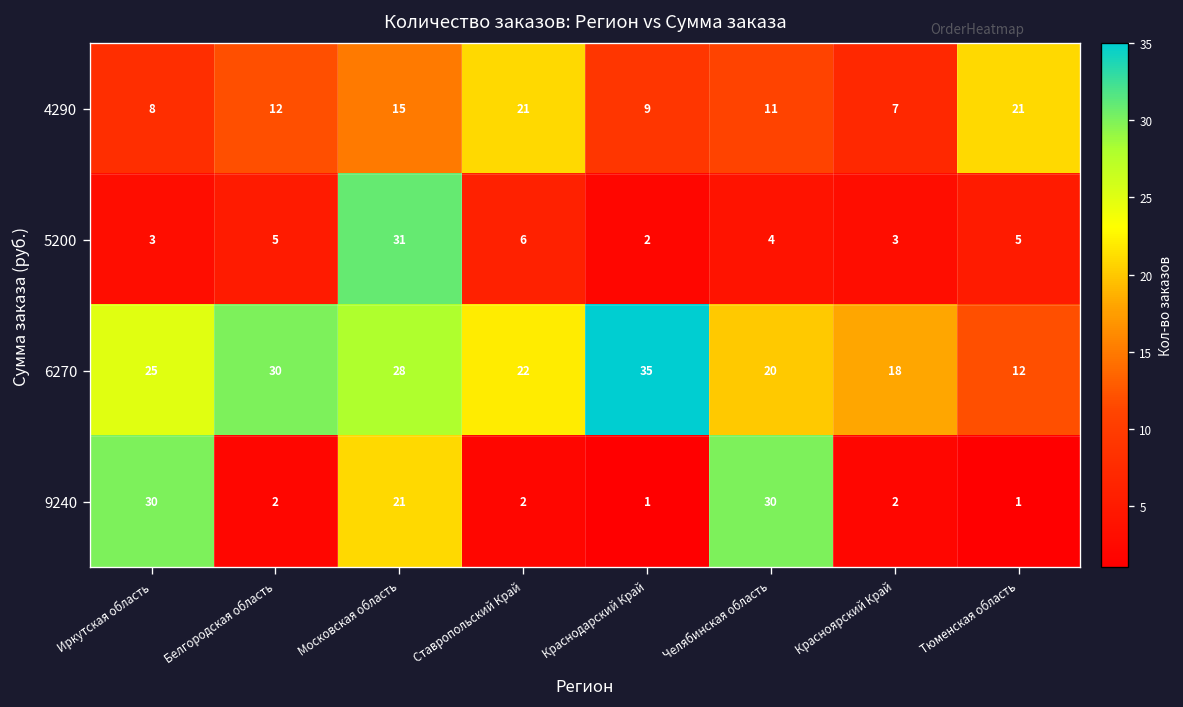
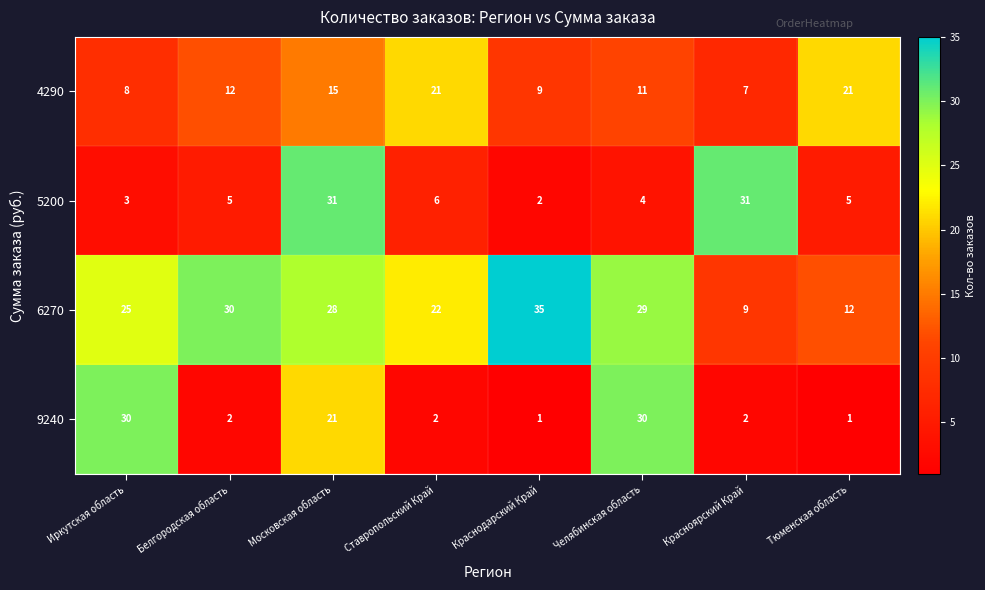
5200, Красноярский Край: 3 -> 31
6270, Челябинская область: 20 -> 29
6270, Красноярский Край: 18 -> 9
